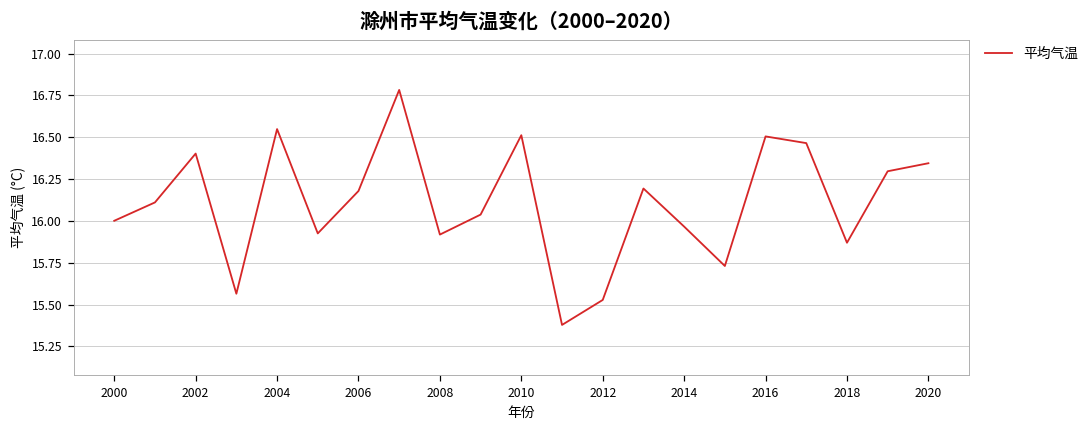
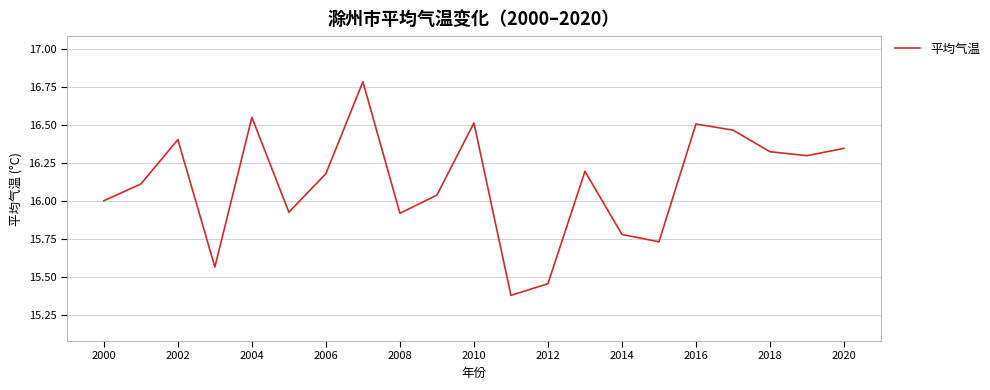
2012: 15.53 -> 15.46
2014: 15.97 -> 15.78
2018: 15.87 -> 16.32
